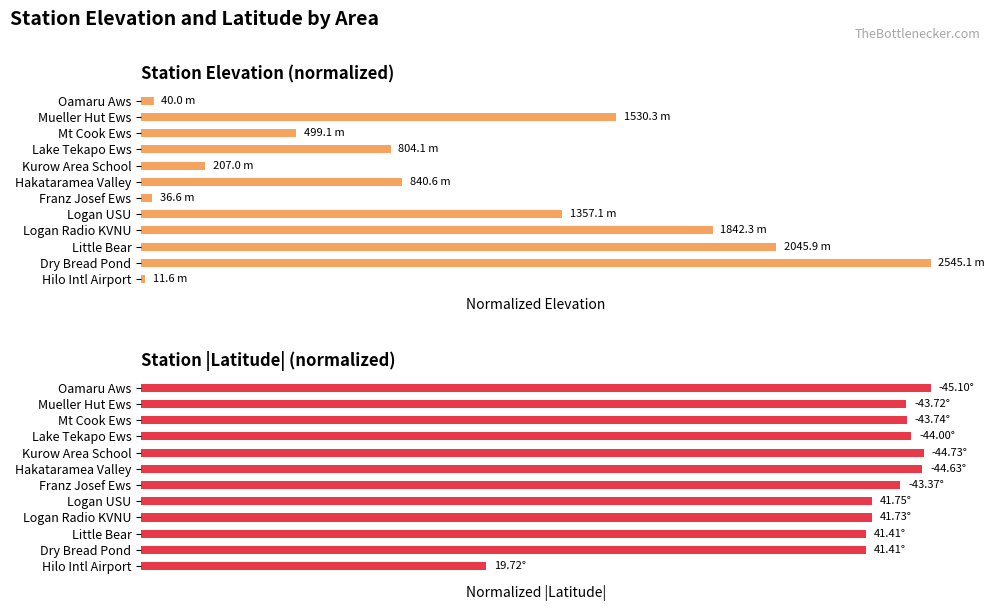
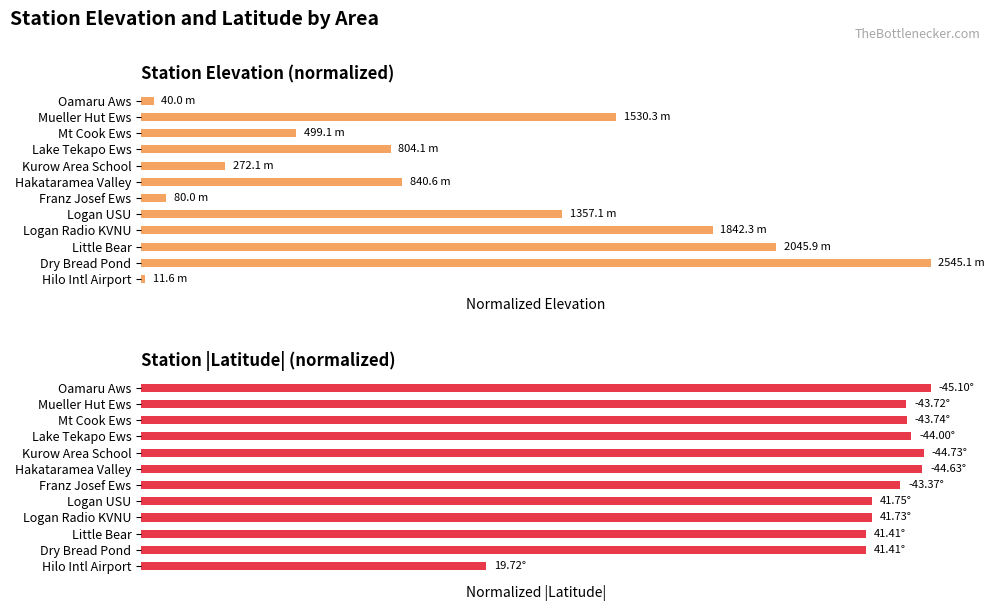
Station Elevation (normalized), Kurow Area School: 207.0 -> 272.1
Station Elevation (normalized), Franz Josef Ews: 36.6 -> 80.0
